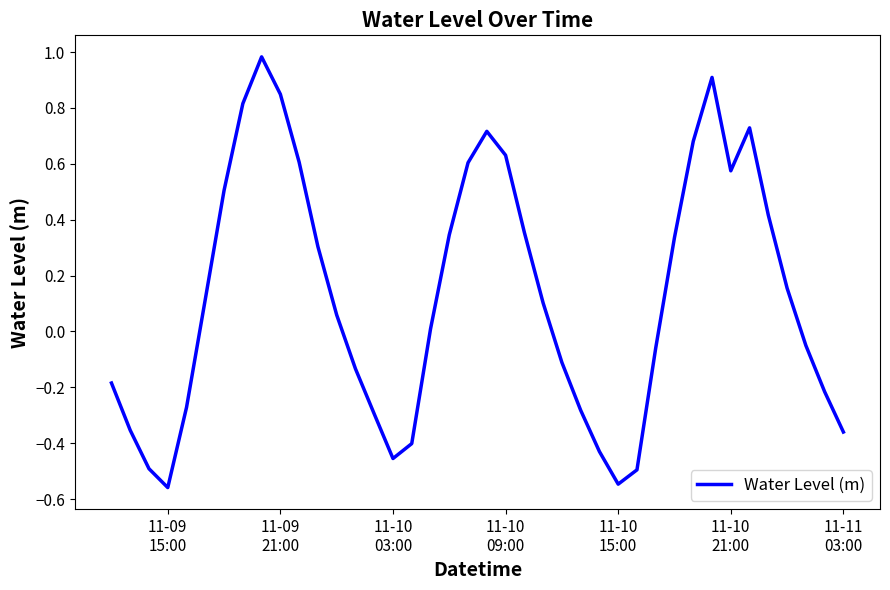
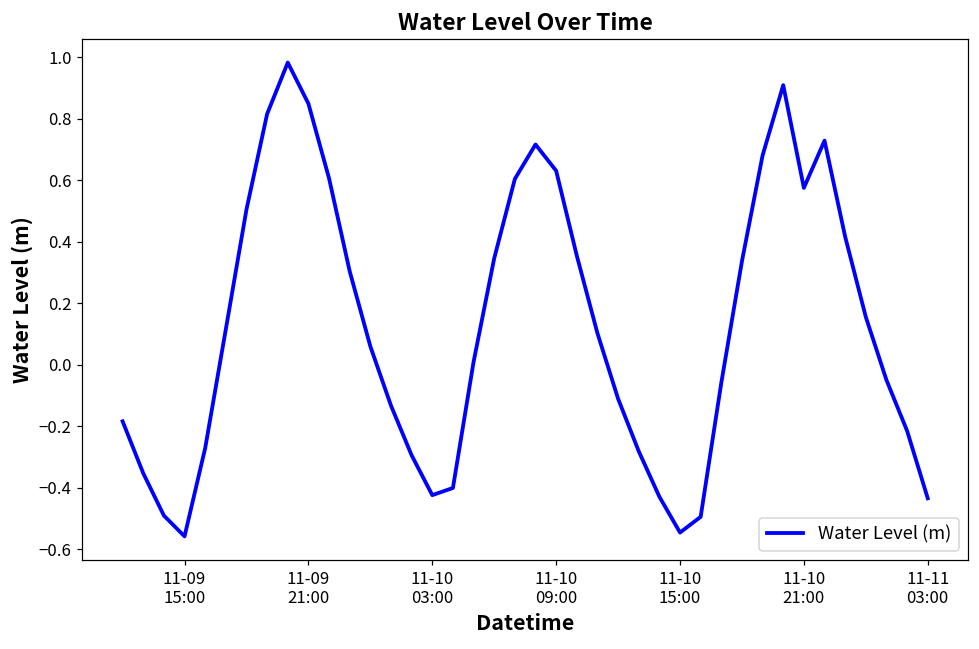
11-10 03:00: -0.45 -> -0.42
11-11 03:00: -0.36 -> -0.44
